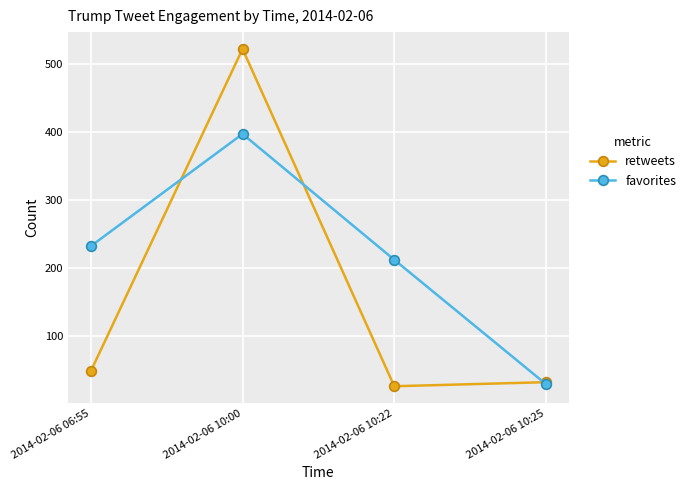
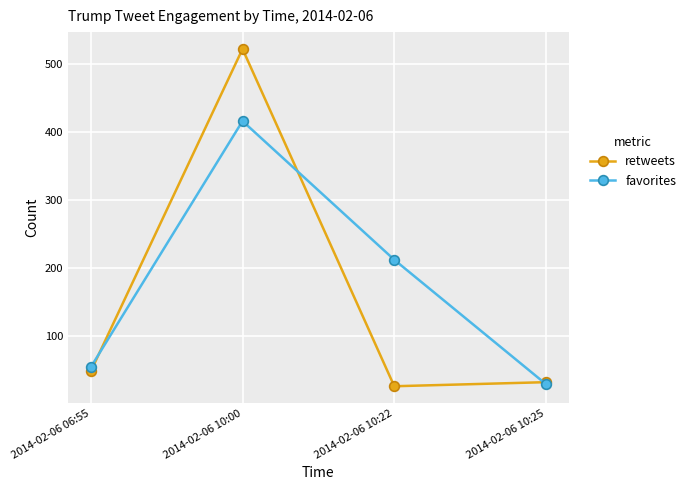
favorites, 2014-02-06 06:55: 230 -> 50
favorites, 2014-02-06 10:00: 400 -> 420
